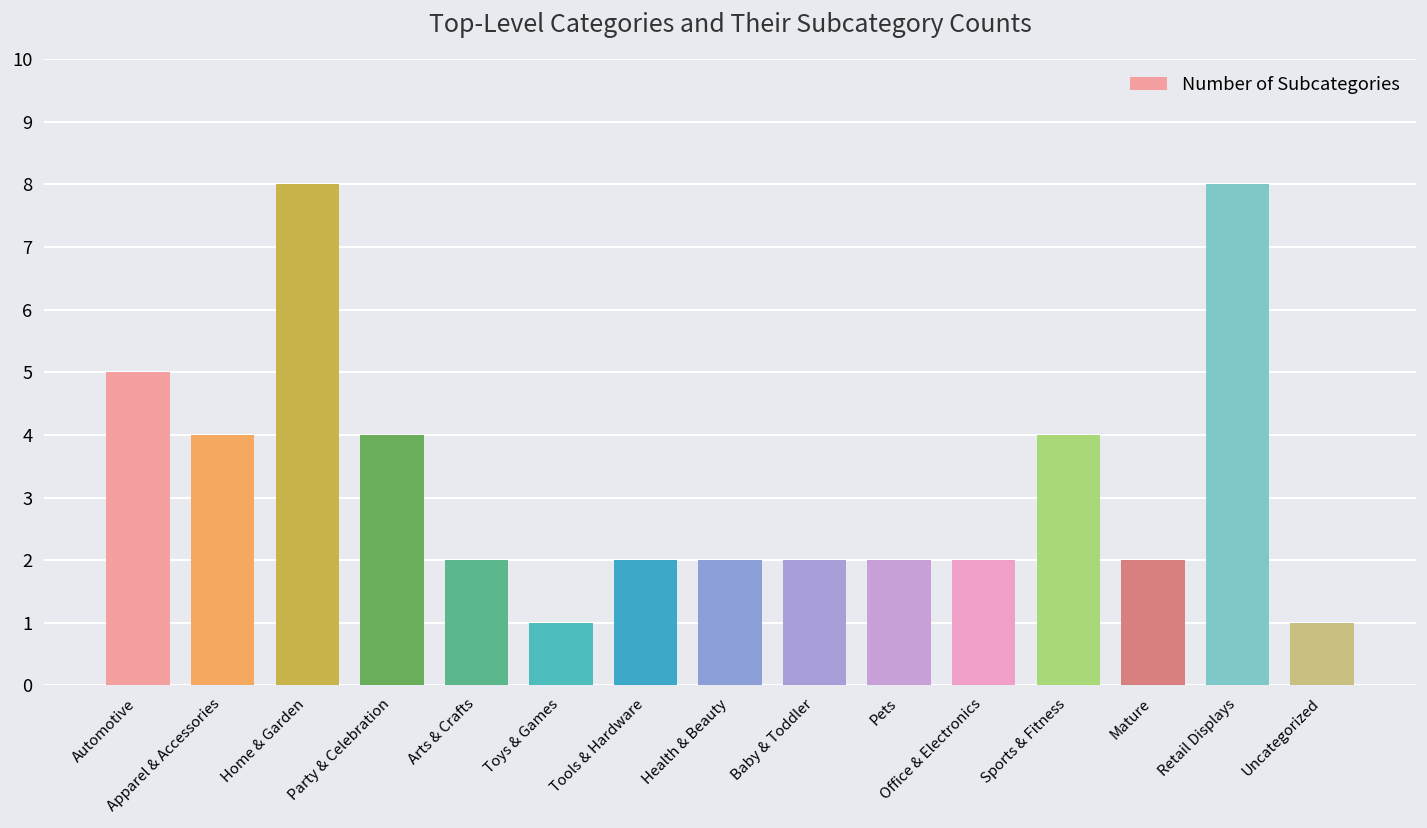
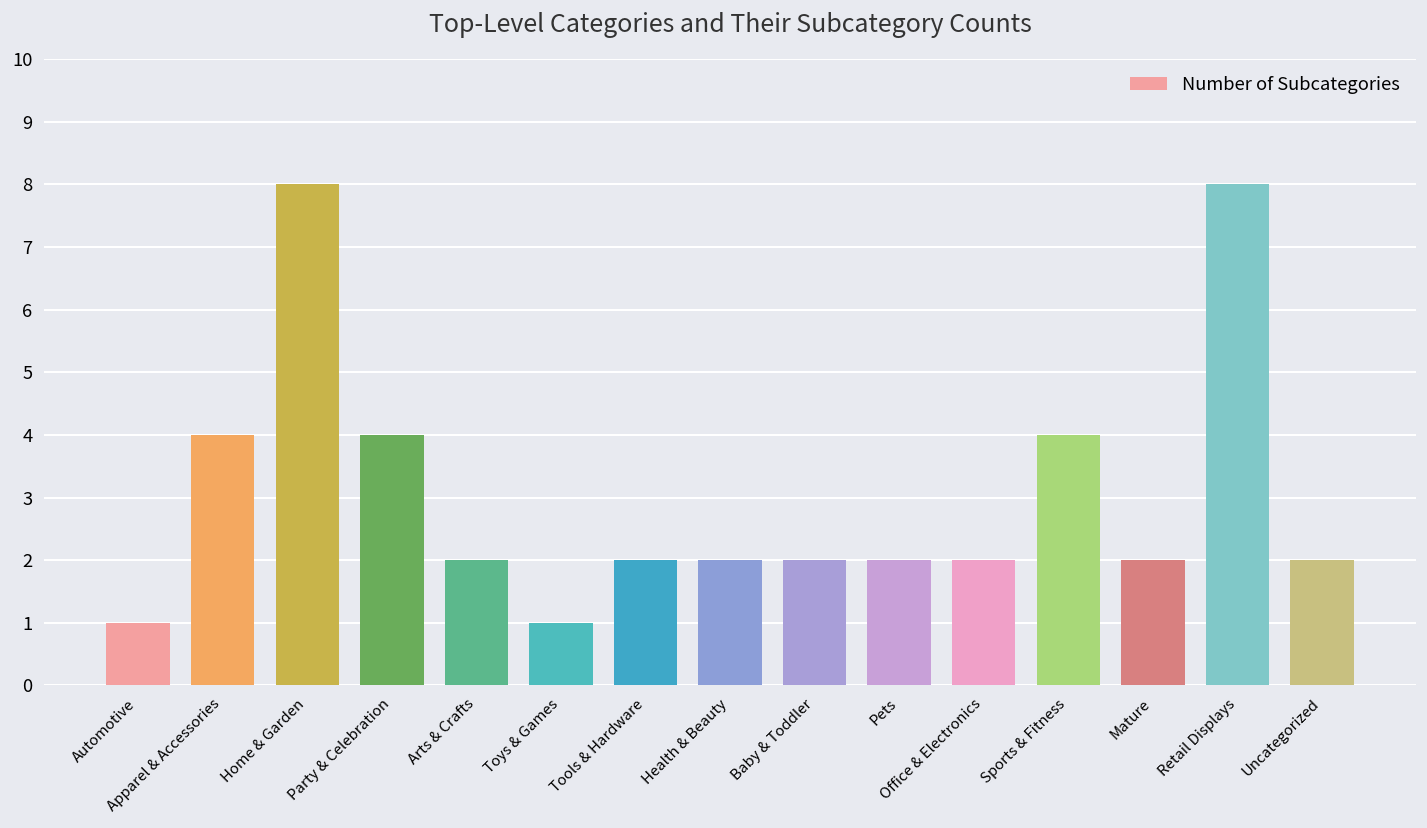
Automotive: 5 -> 1
Uncategorized: 1 -> 2
